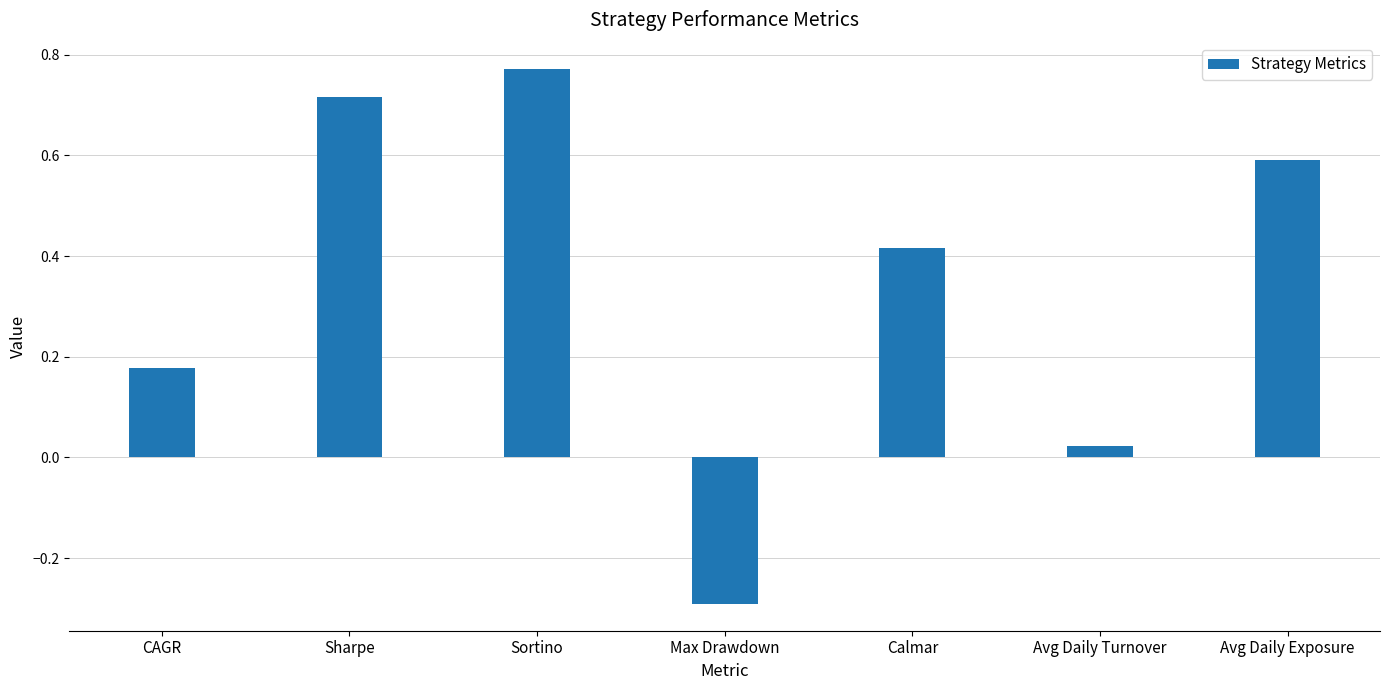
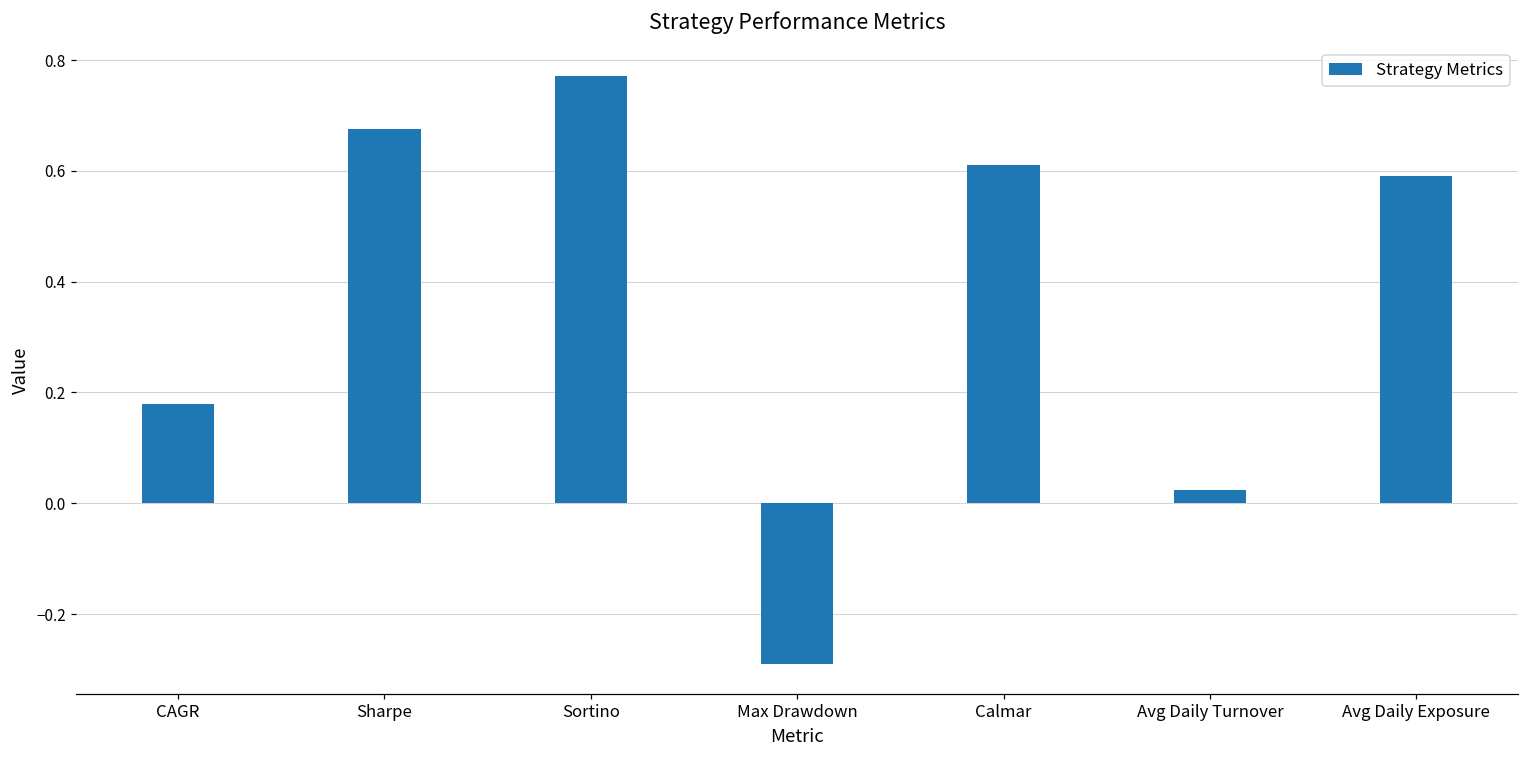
Sharpe: 0.72 -> 0.68
Calmar: 0.42 -> 0.61
